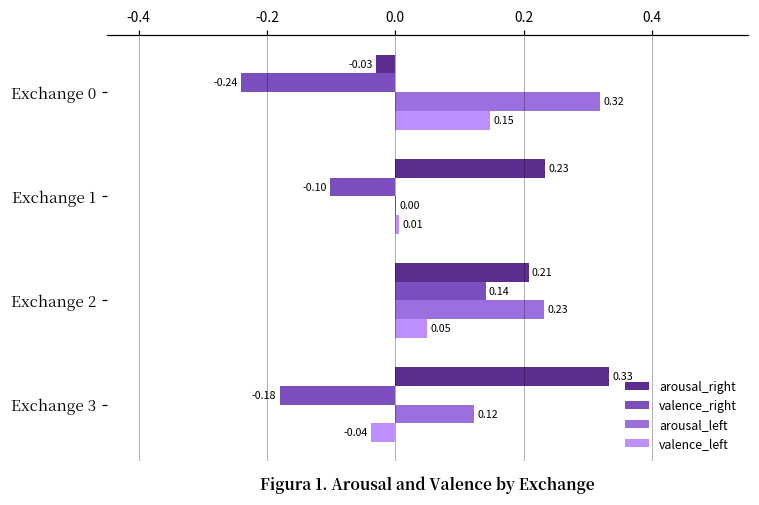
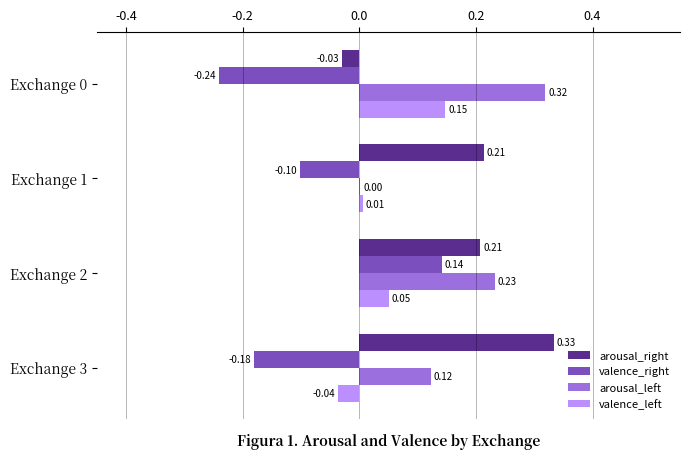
arousal_right, Exchange 1: 0.23 -> 0.21
